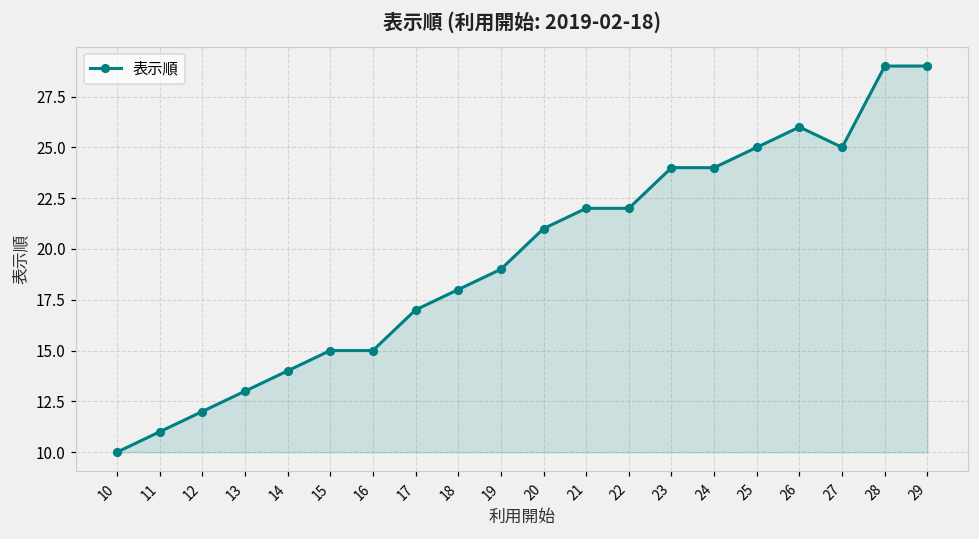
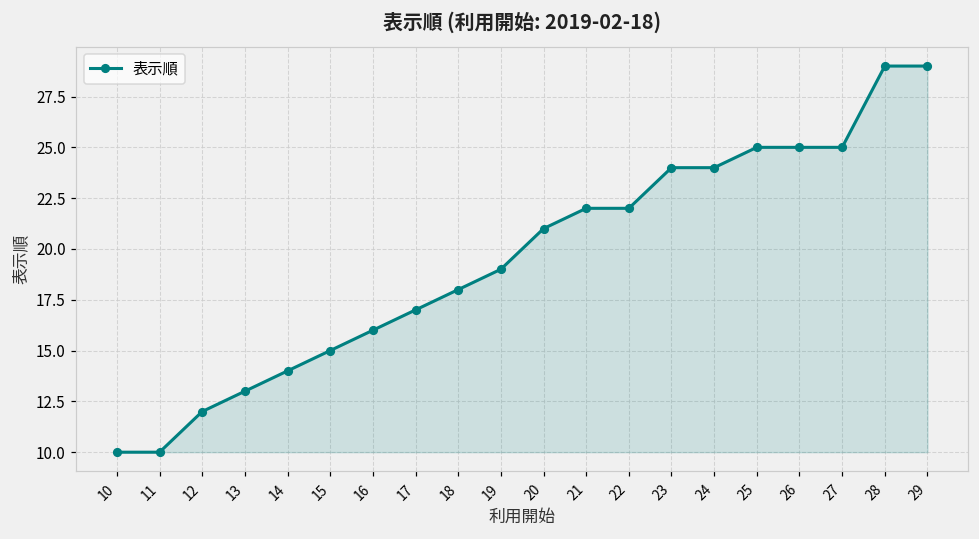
11: 11 -> 10
16: 15 -> 16
26: 26 -> 25
